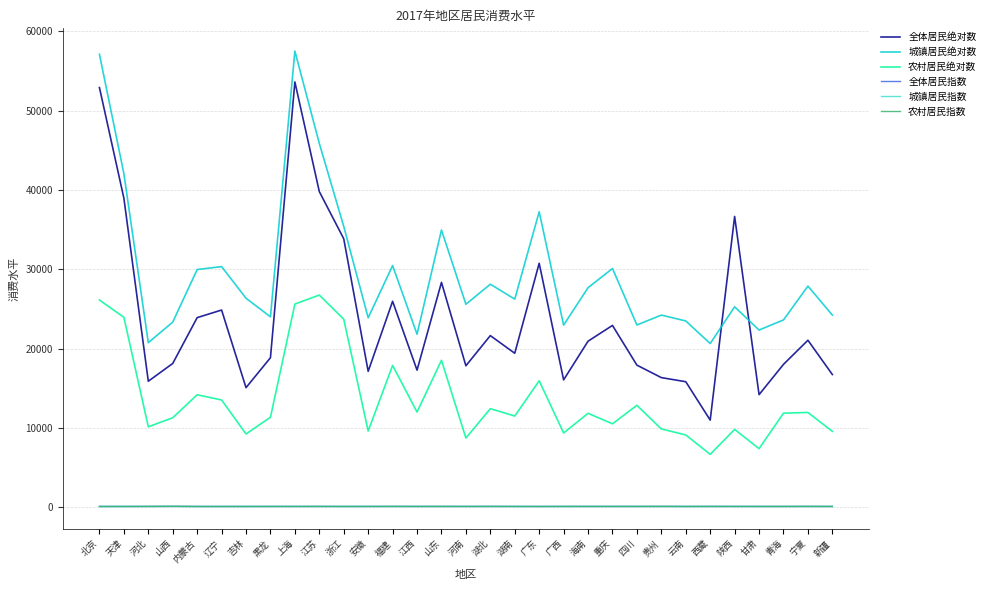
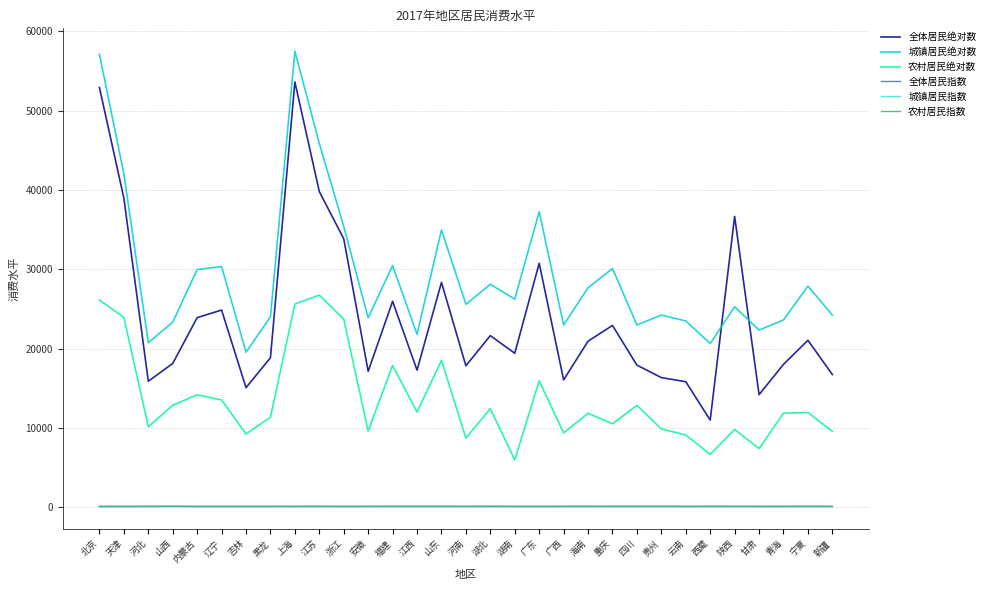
农村居民绝对数, 山西: 11000 -> 13000
城镇居民绝对数, 吉林: 26000 -> 20000
农村居民绝对数, 湖南: 12000 -> 6000
